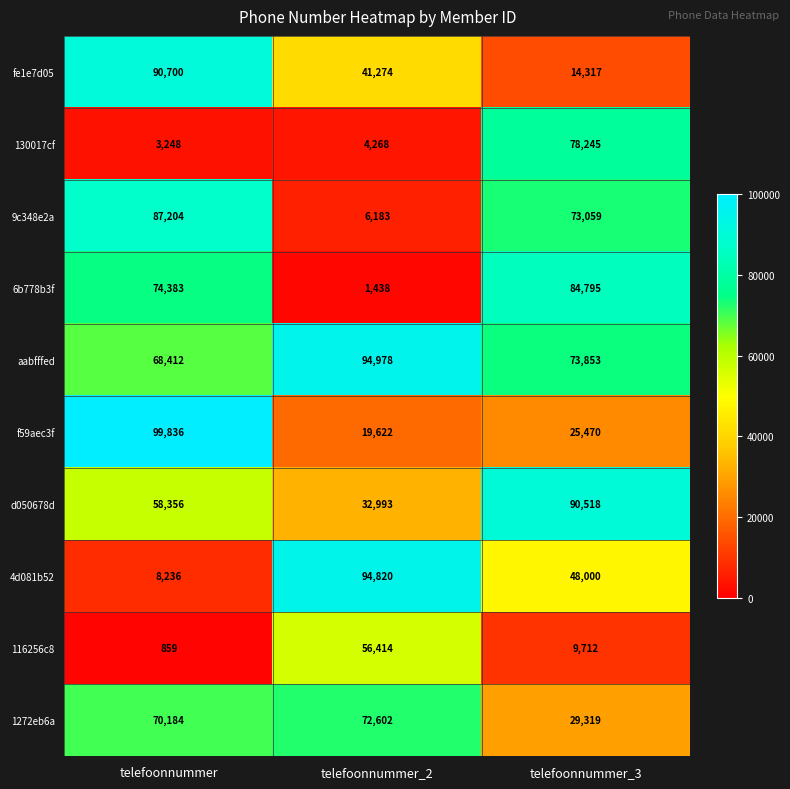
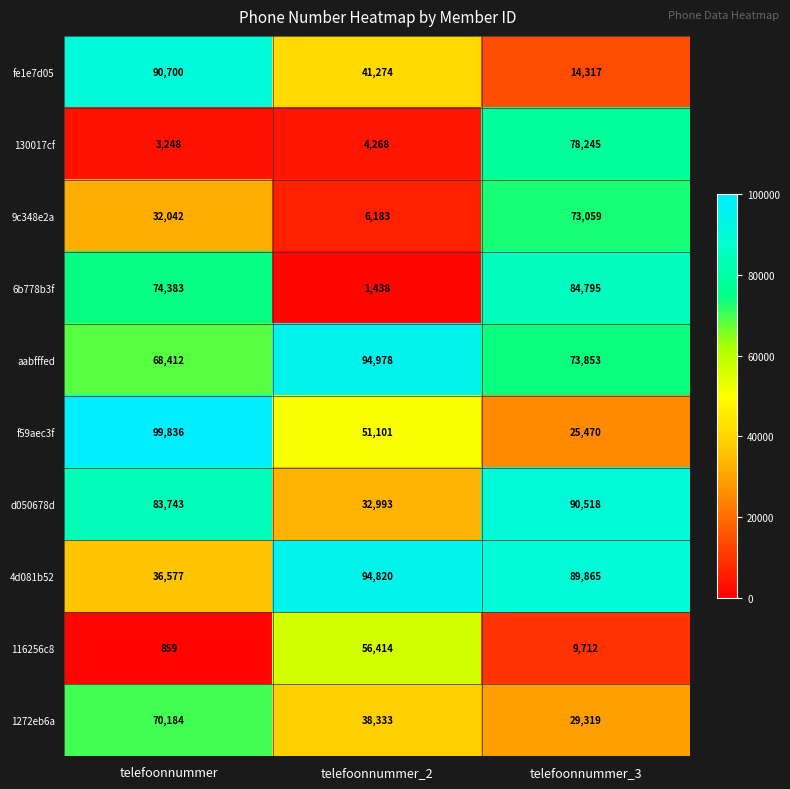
9c348e2a, telefoonnummer: 87,204 -> 32,042
f59aec3f, telefoonnummer_2: 19,622 -> 51,101
d050678d, telefoonnummer: 58,356 -> 83,743
4d081b52, telefoonnummer: 8,236 -> 36,577
4d081b52, telefoonnummer_3: 48,000 -> 89,865
1272eb6a, telefoonnummer_2: 72,602 -> 38,333
